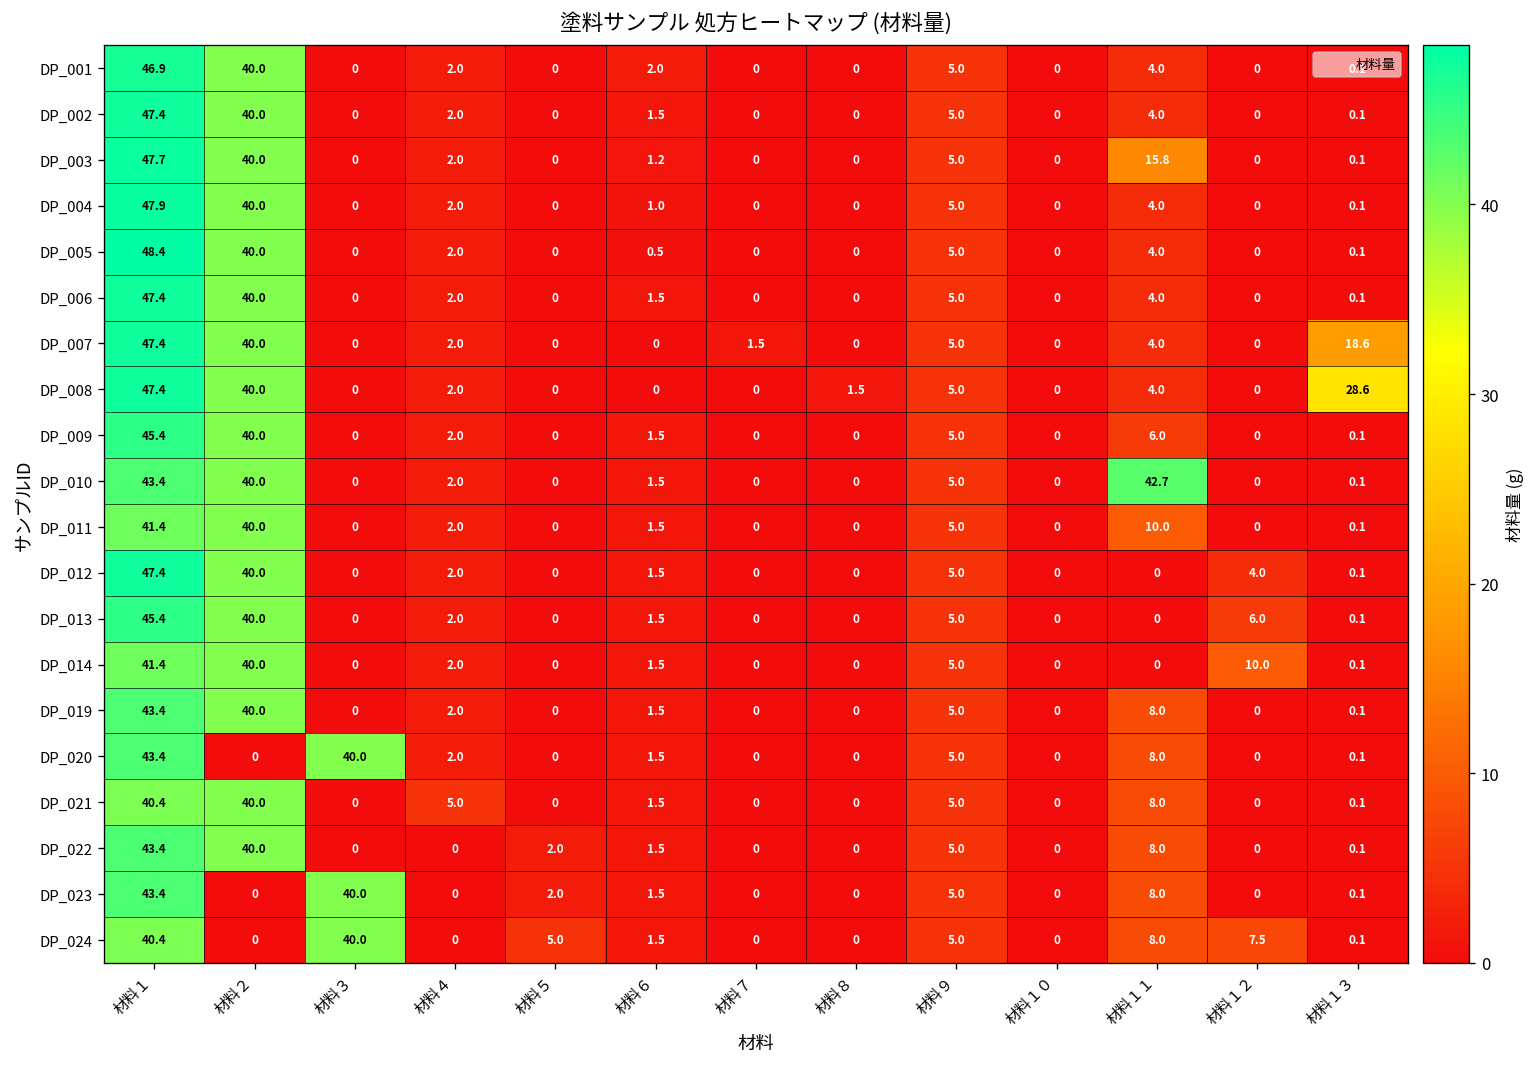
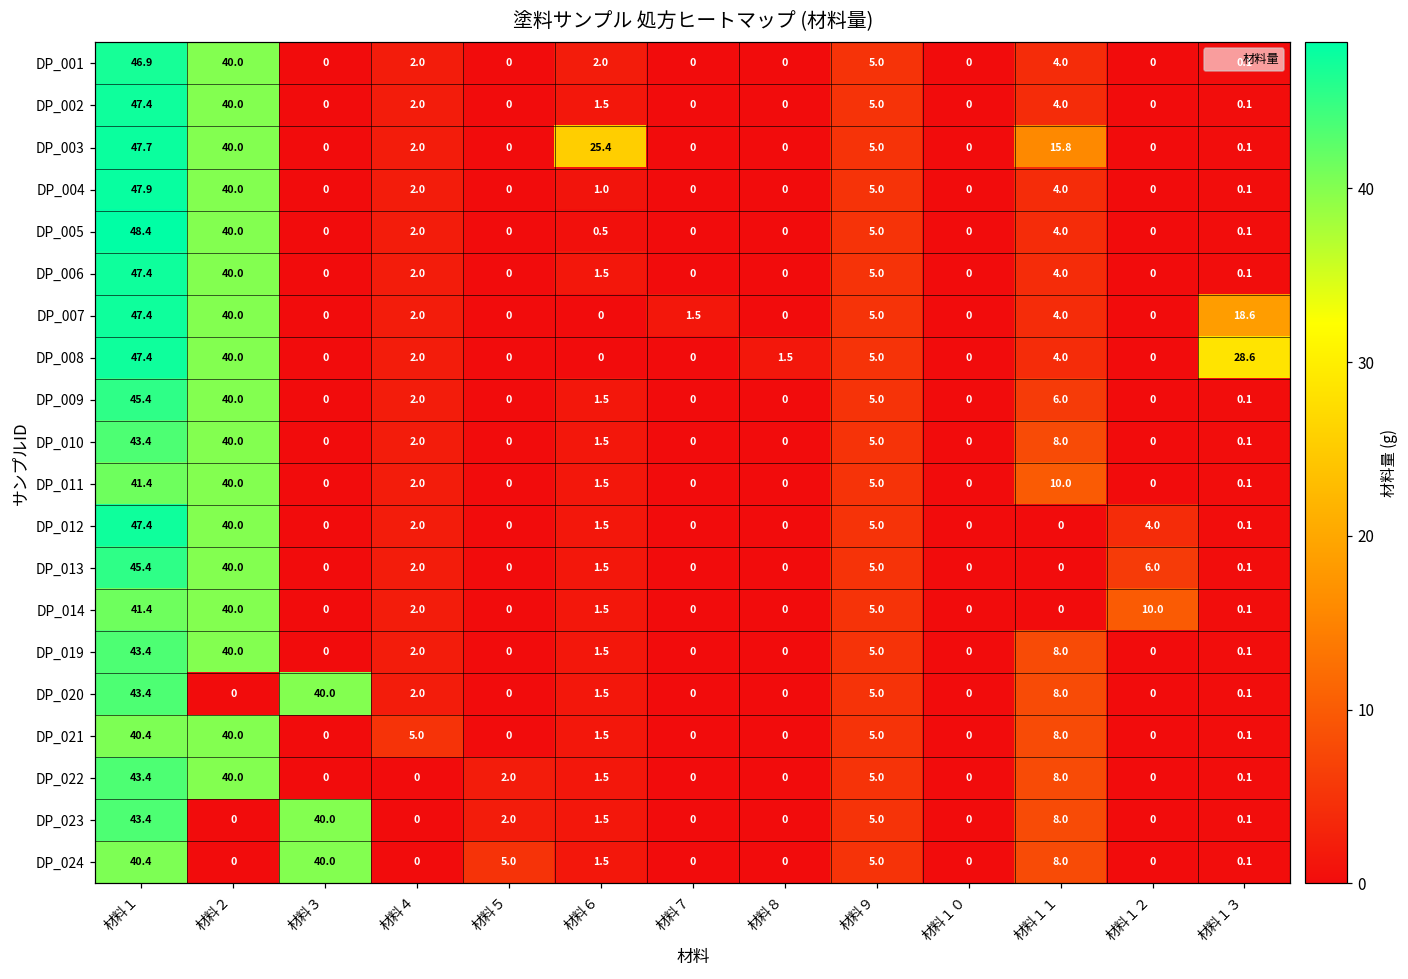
DP_003, 材料６: 1.2 -> 25.4
DP_010, 材料１１: 42.7 -> 8.0
DP_024, 材料１２: 7.5 -> 0
